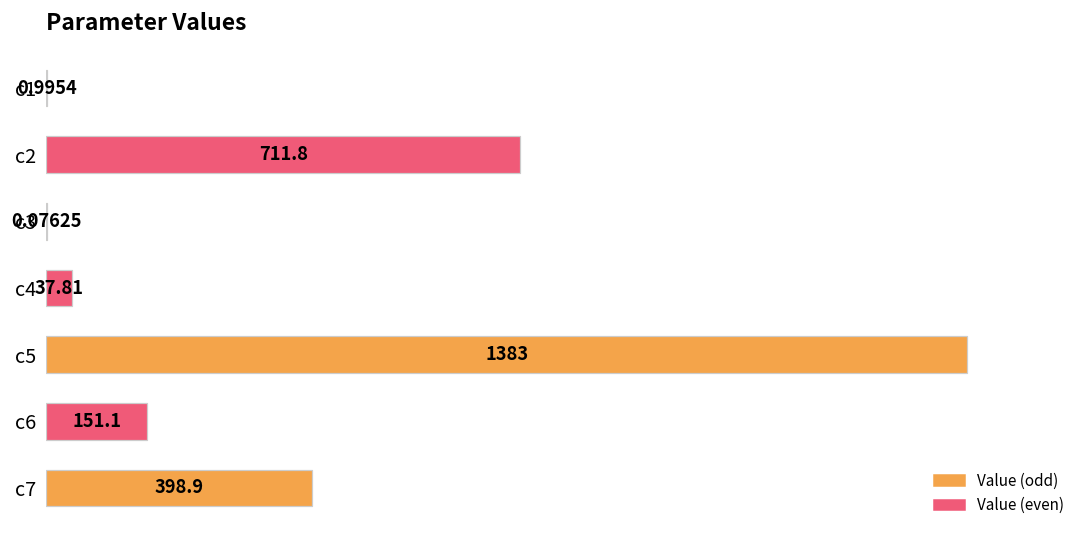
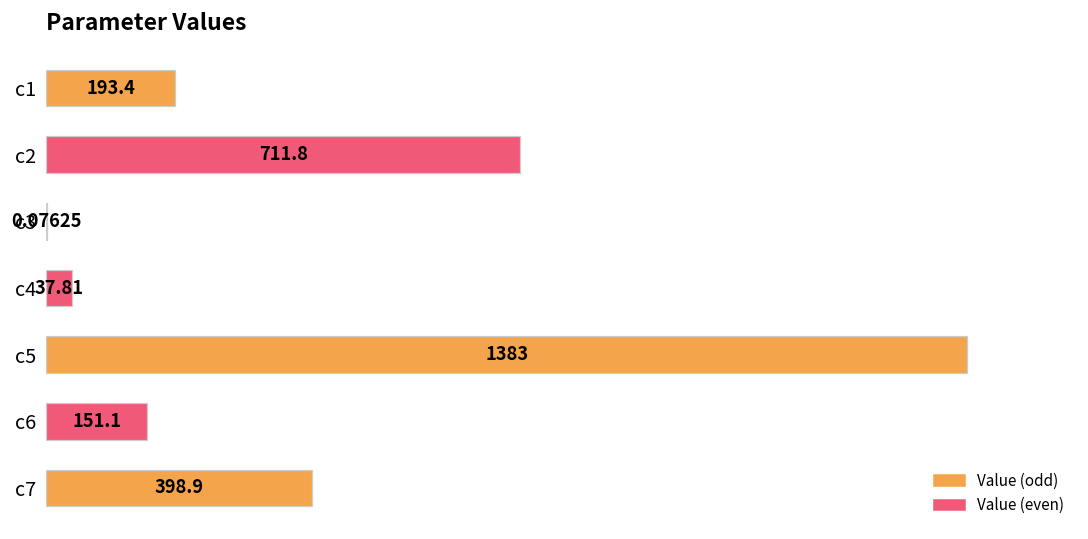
c1: 0.9954 -> 193.4
